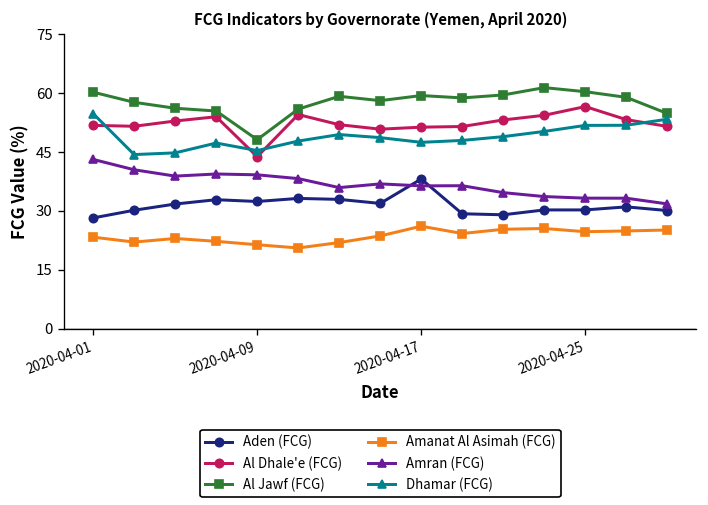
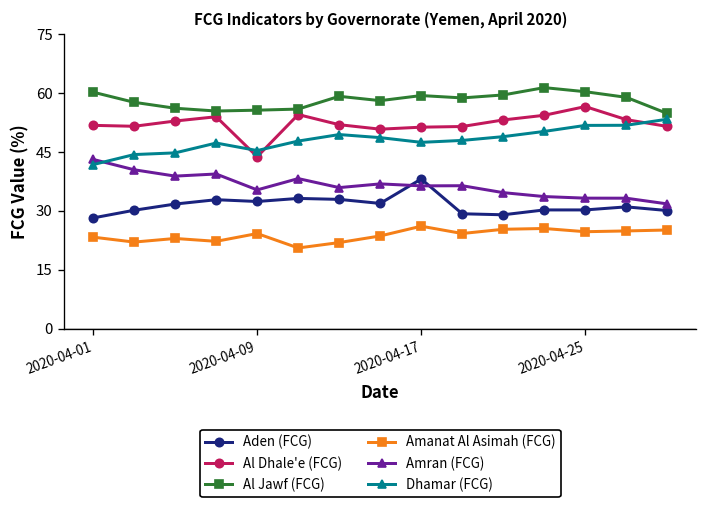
Dhamar (FCG), 2020-04-01: 55 -> 42
Al Jawf (FCG), 2020-04-09: 48 -> 56
Amanat Al Asimah (FCG), 2020-04-09: 21 -> 24
Amran (FCG), 2020-04-09: 39 -> 35
